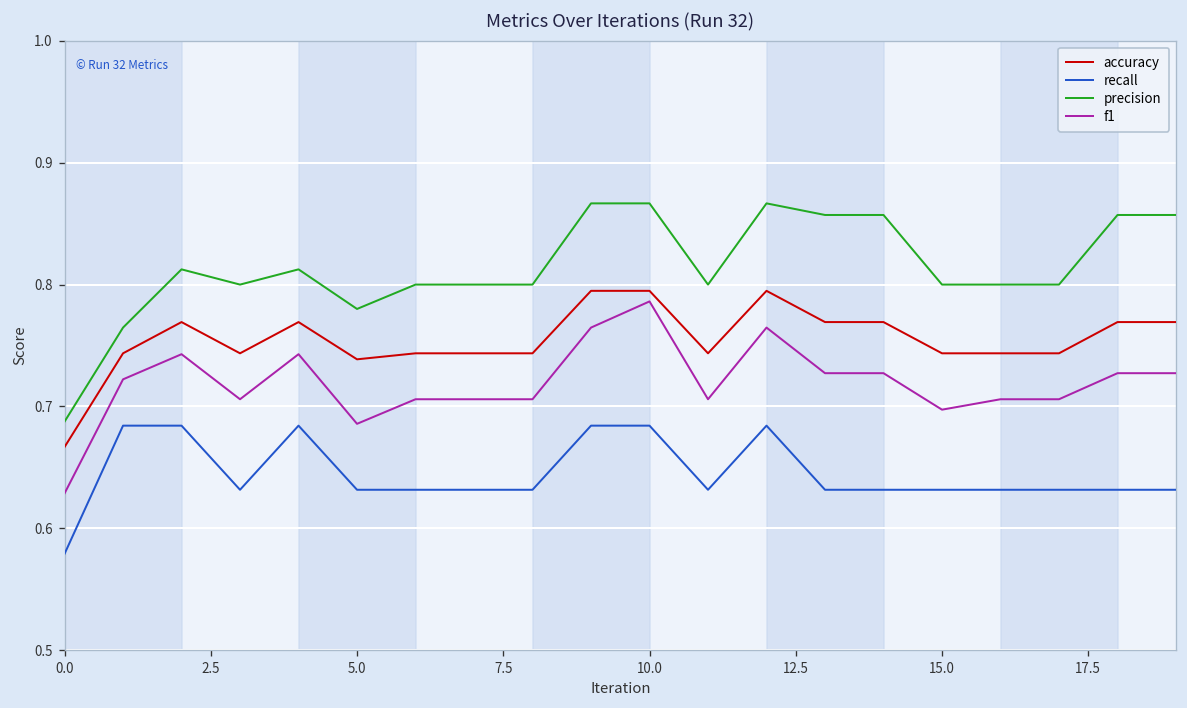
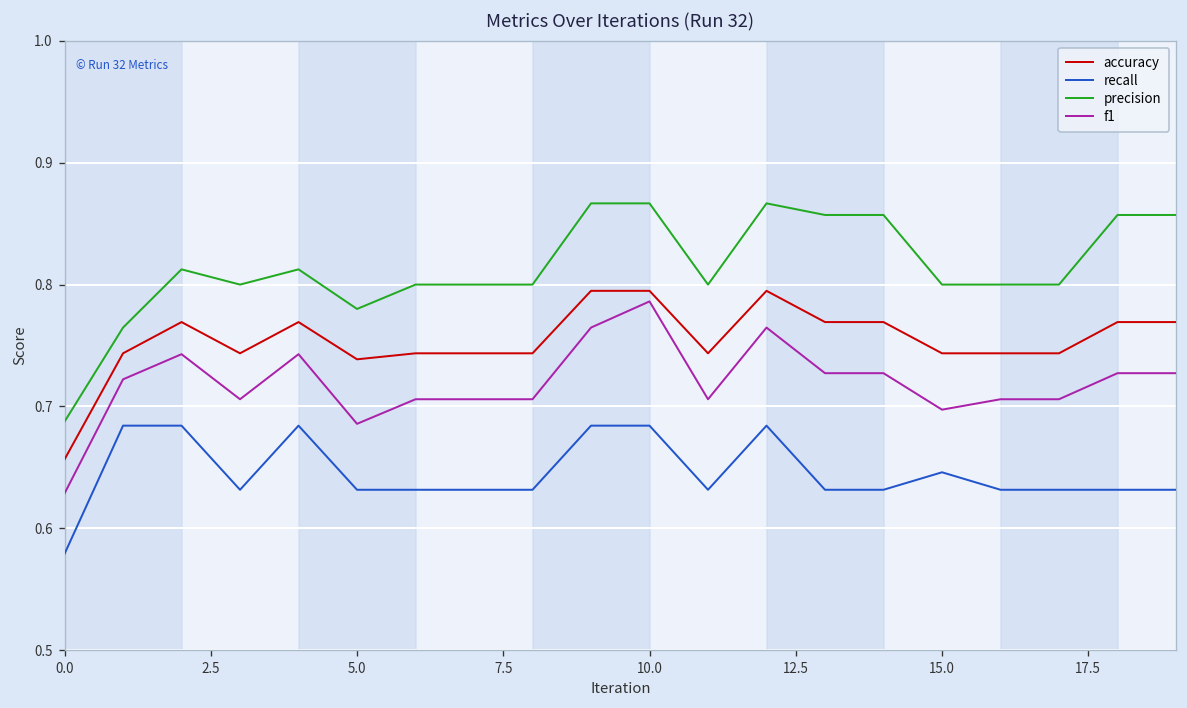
accuracy, 0.0: 0.667 -> 0.656
recall, 15.0: 0.632 -> 0.646
